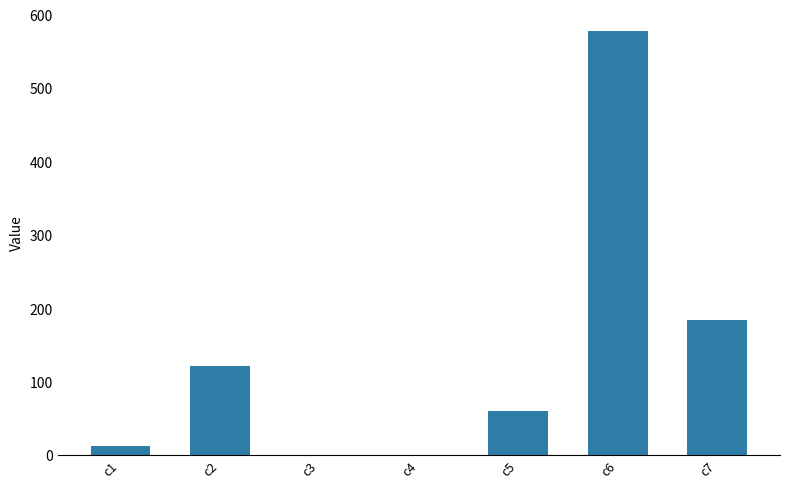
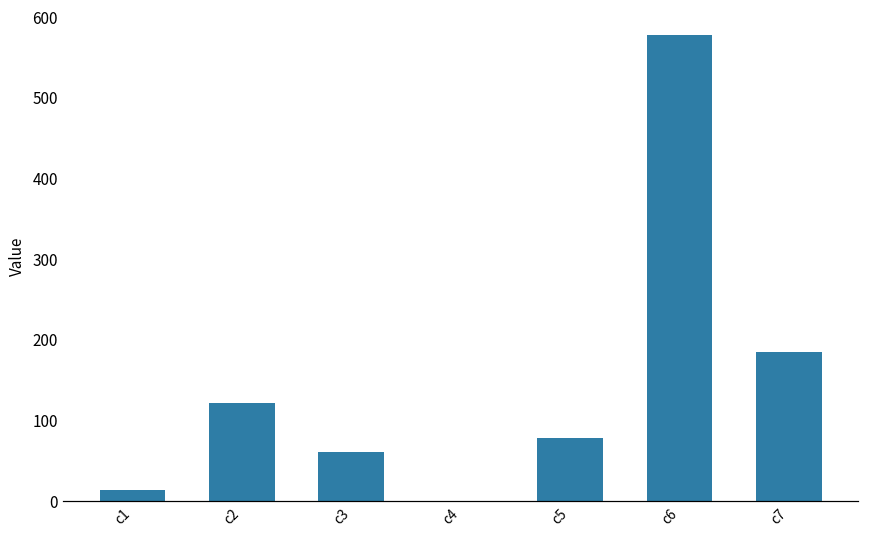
c3: 0 -> 60
c5: 60 -> 80
